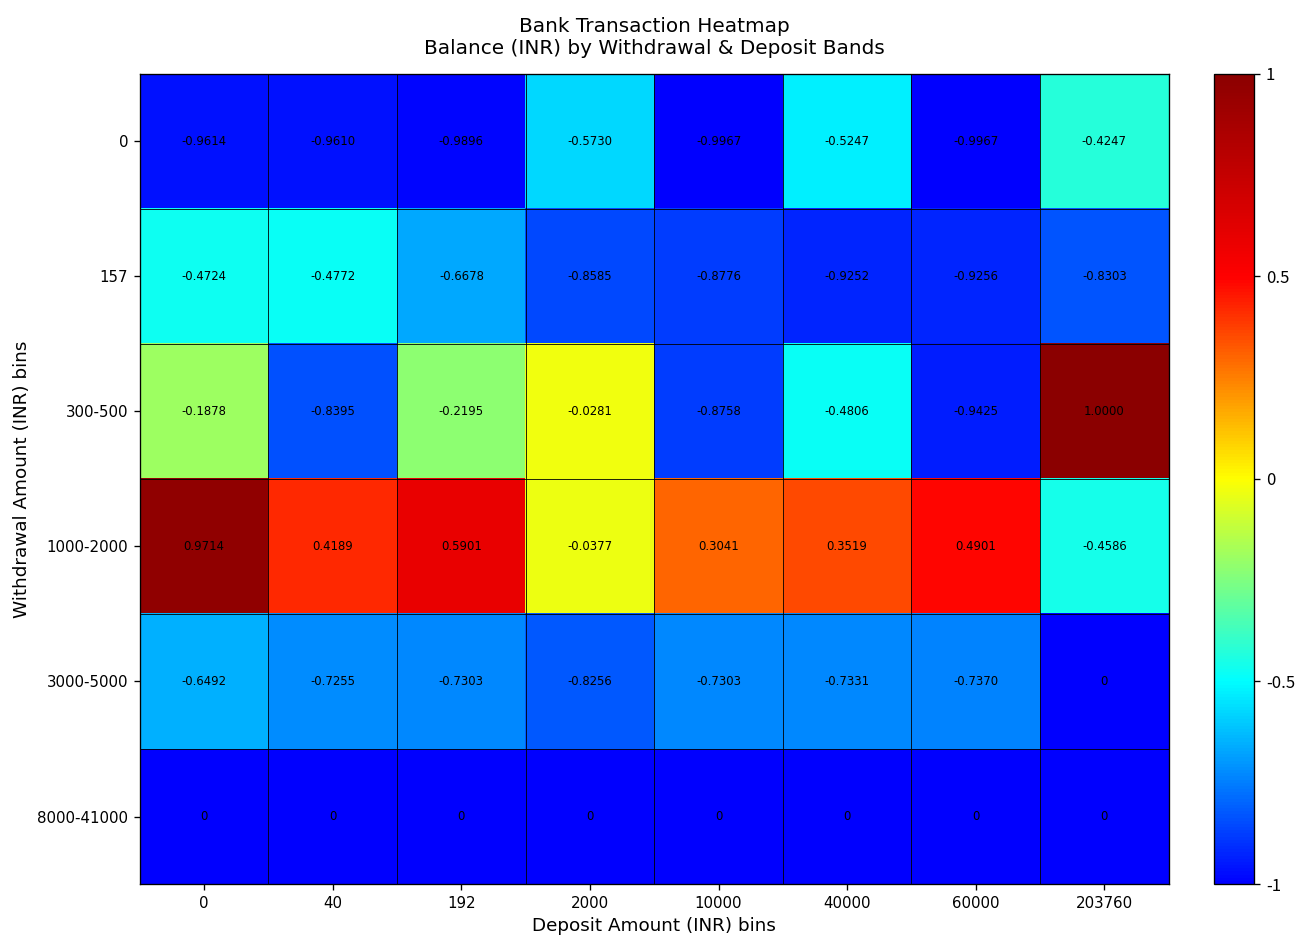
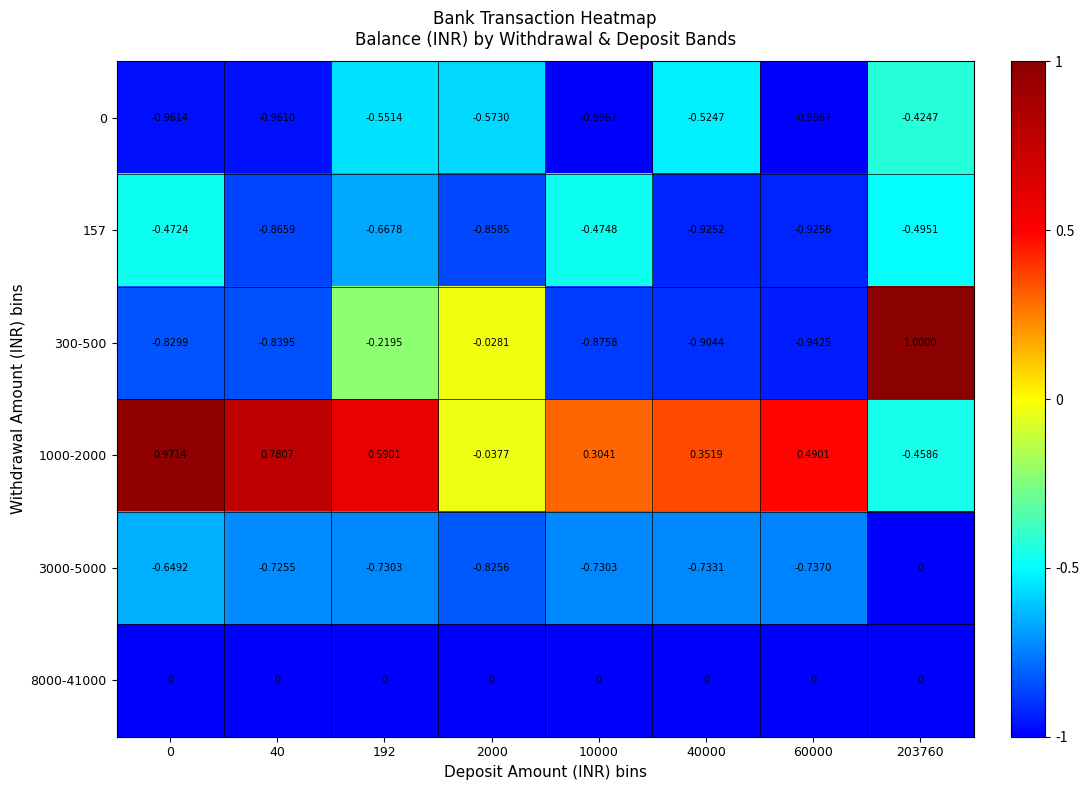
0, 192: -0.9896 -> -0.5514
157, 40: -0.4772 -> -0.8659
157, 10000: -0.8776 -> -0.4748
157, 203760: -0.8303 -> -0.4951
300-500, 0: -0.1878 -> -0.8299
300-500, 40000: -0.4806 -> -0.9044
1000-2000, 40: 0.4189 -> 0.7807
